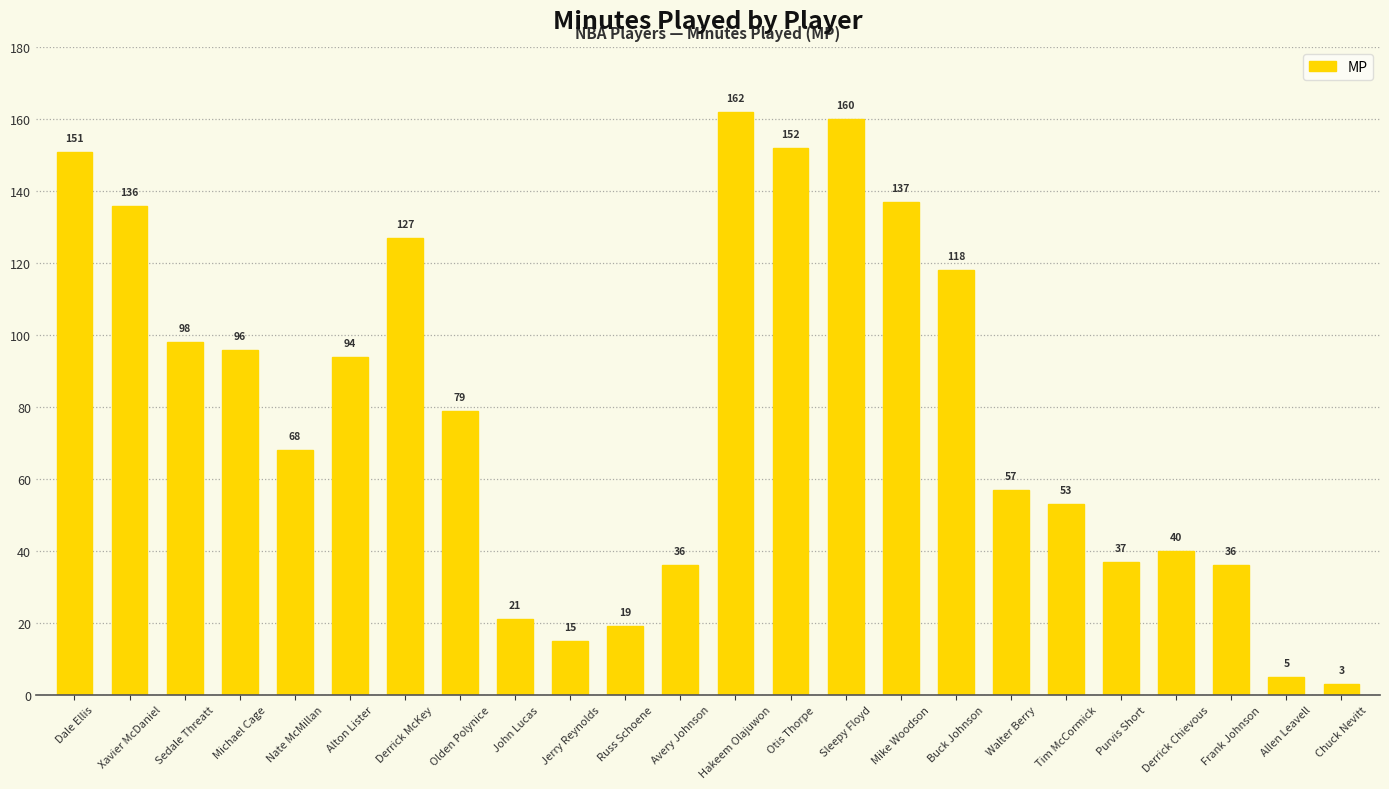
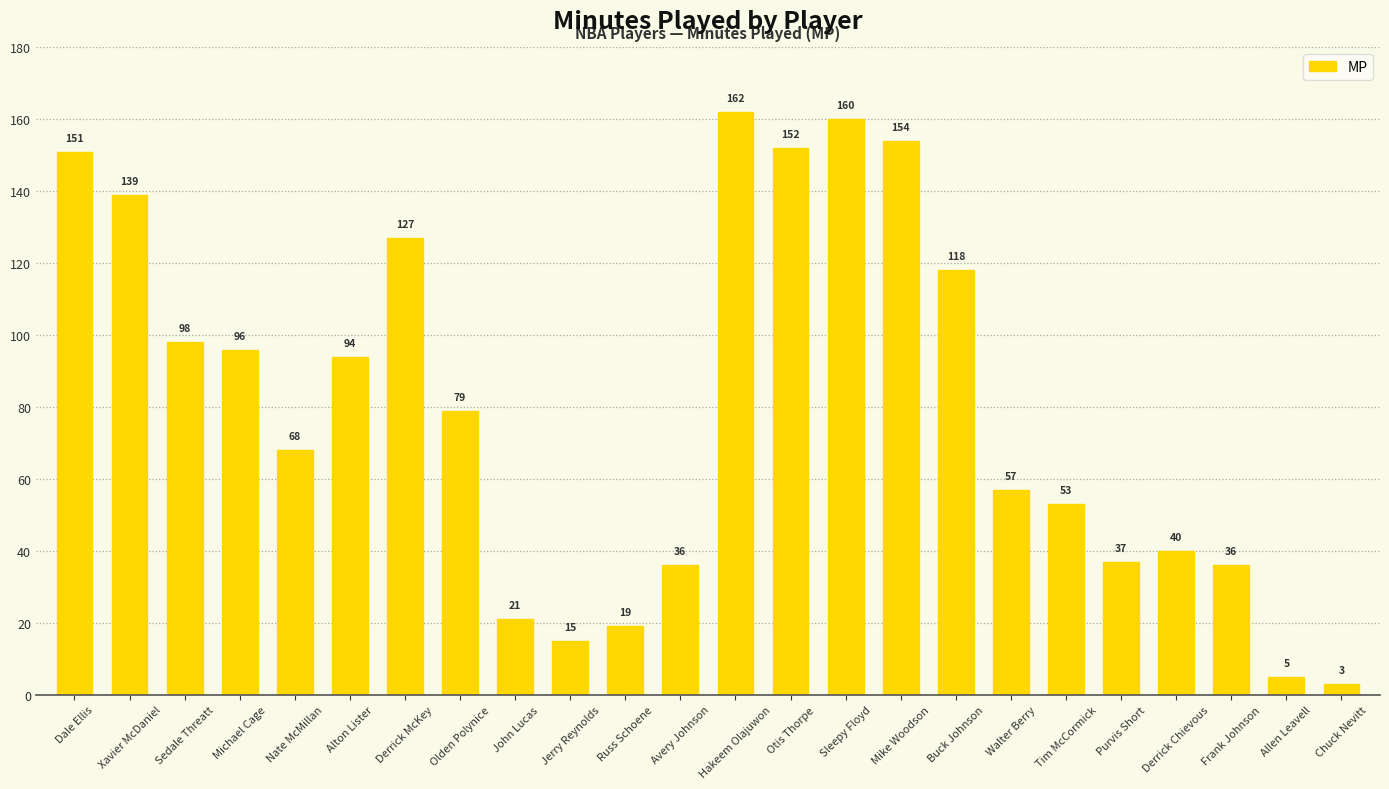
Xavier McDaniel: 136 -> 139
Mike Woodson: 137 -> 154
